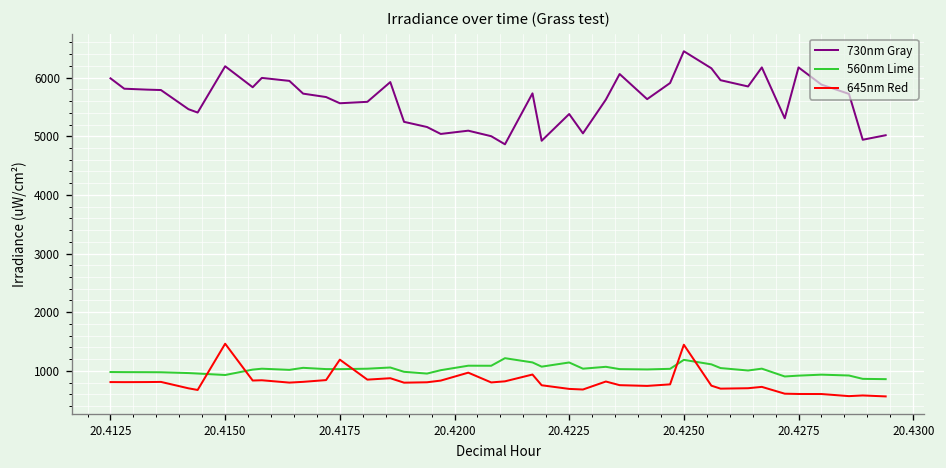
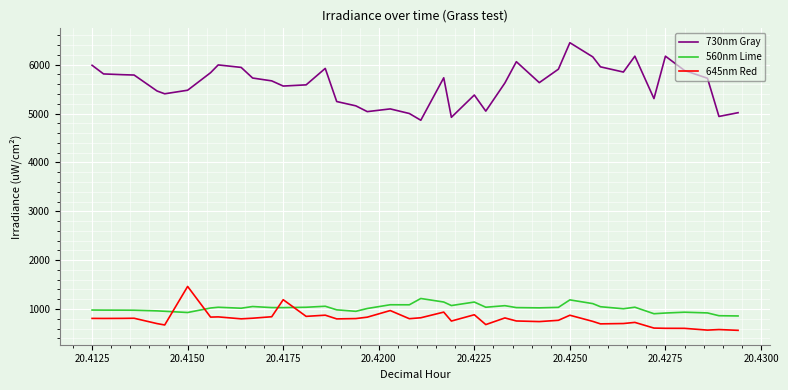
730nm Gray, 20.4150: 6200 -> 5500
645nm Red, 20.4225: 700 -> 900
645nm Red, 20.4250: 1400 -> 900
